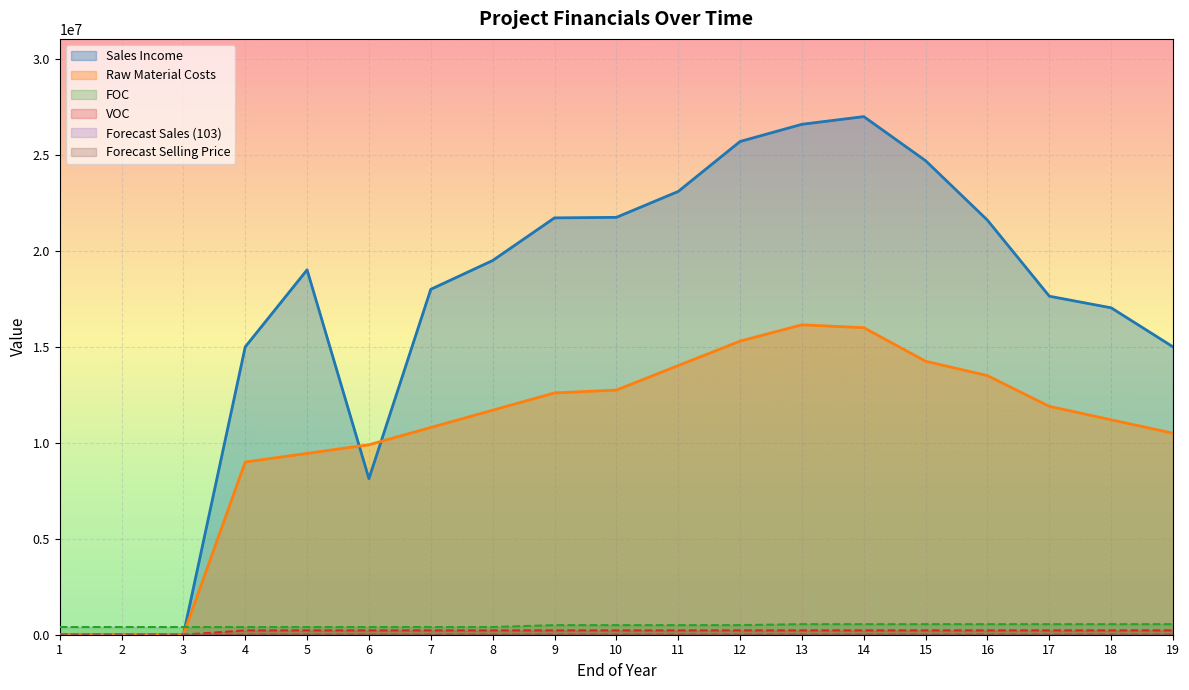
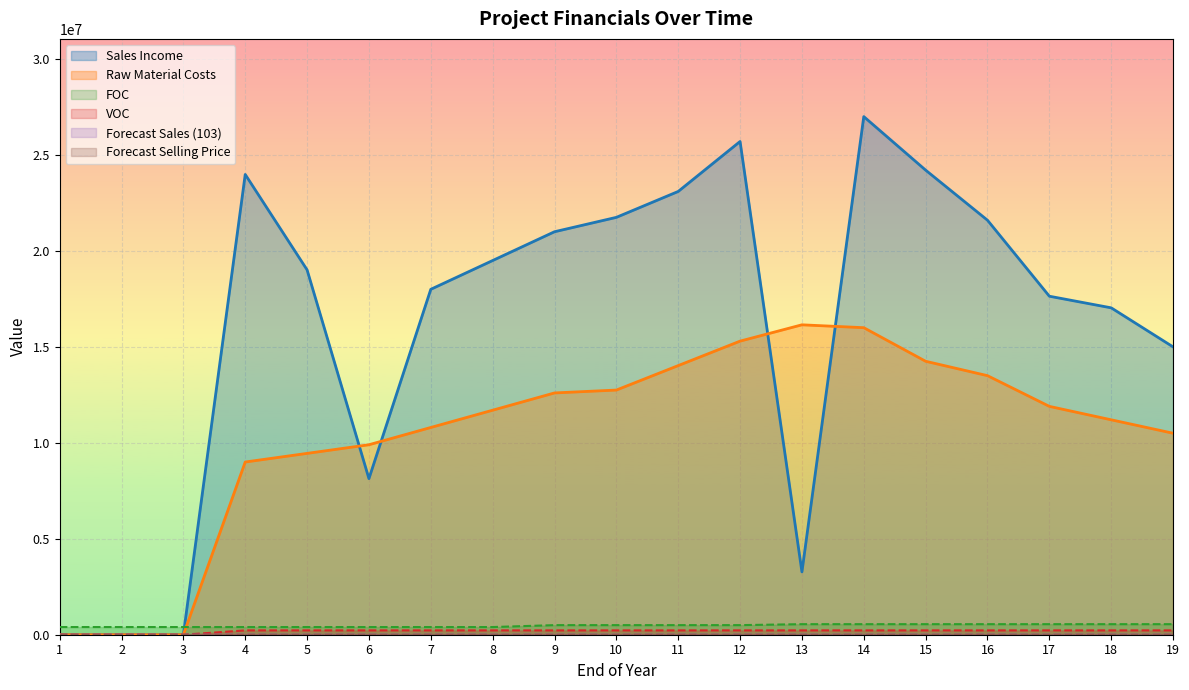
Sales Income, 4: 15000000 -> 24000000
Sales Income, 9: 21700000 -> 21000000
Sales Income, 13: 26600000 -> 3300000
Sales Income, 15: 24700000 -> 24200000
